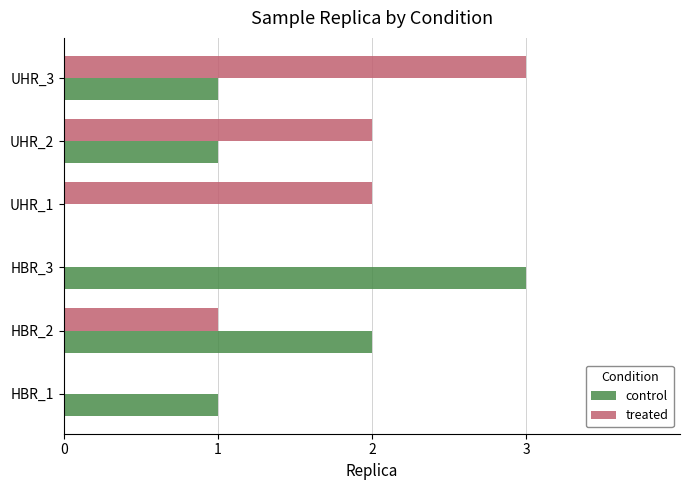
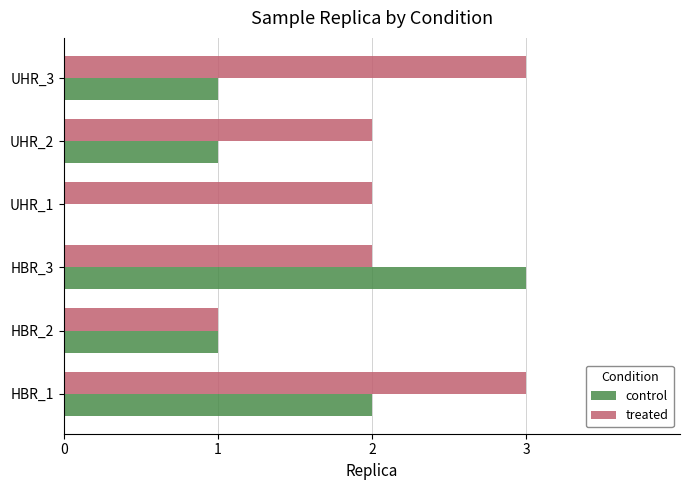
treated, HBR_3: 0 -> 2
control, HBR_2: 2 -> 1
treated, HBR_1: 0 -> 3
control, HBR_1: 1 -> 2
